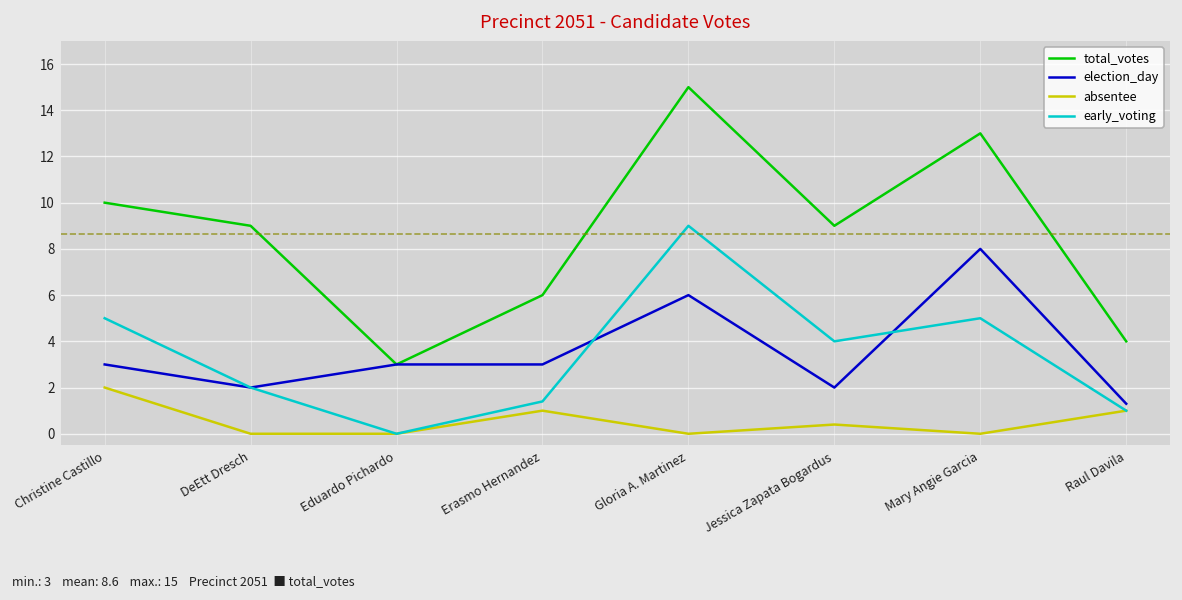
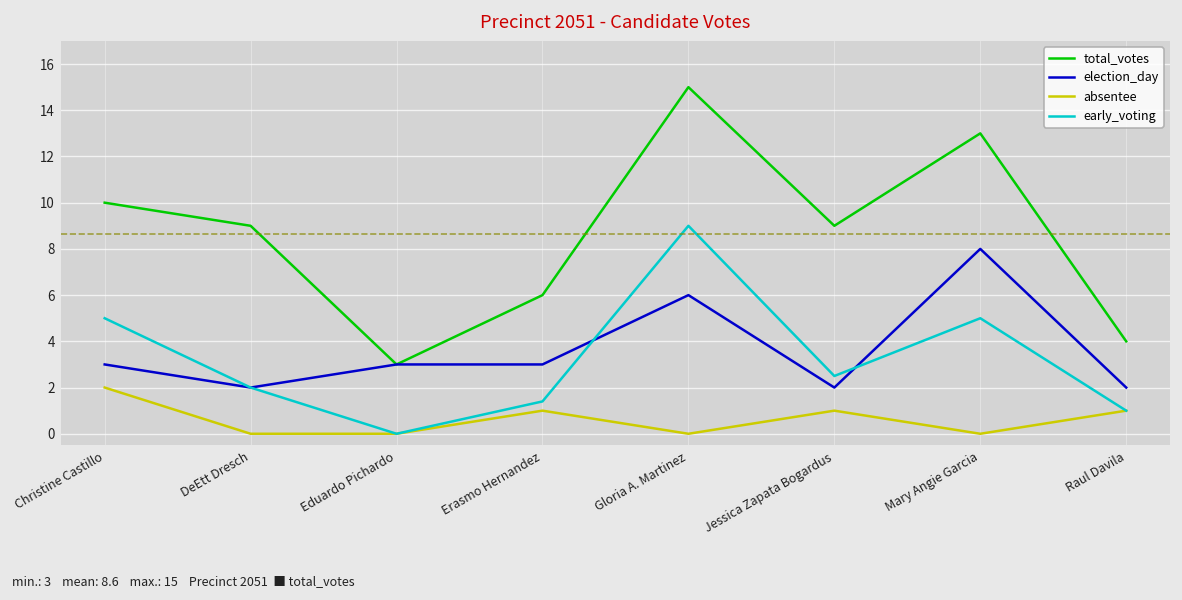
absentee, Jessica Zapata Bogardus: 0.4 -> 1.0
early_voting, Jessica Zapata Bogardus: 4.0 -> 2.5
election_day, Raul Davila: 1.3 -> 2.0
